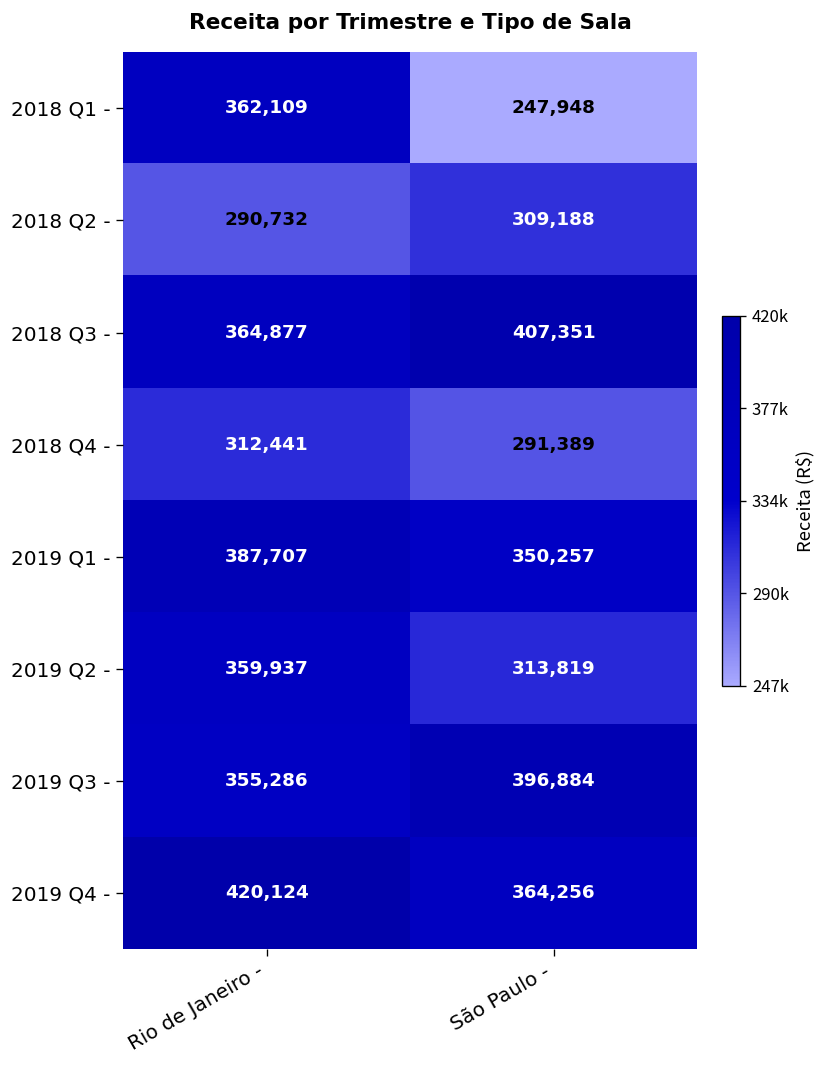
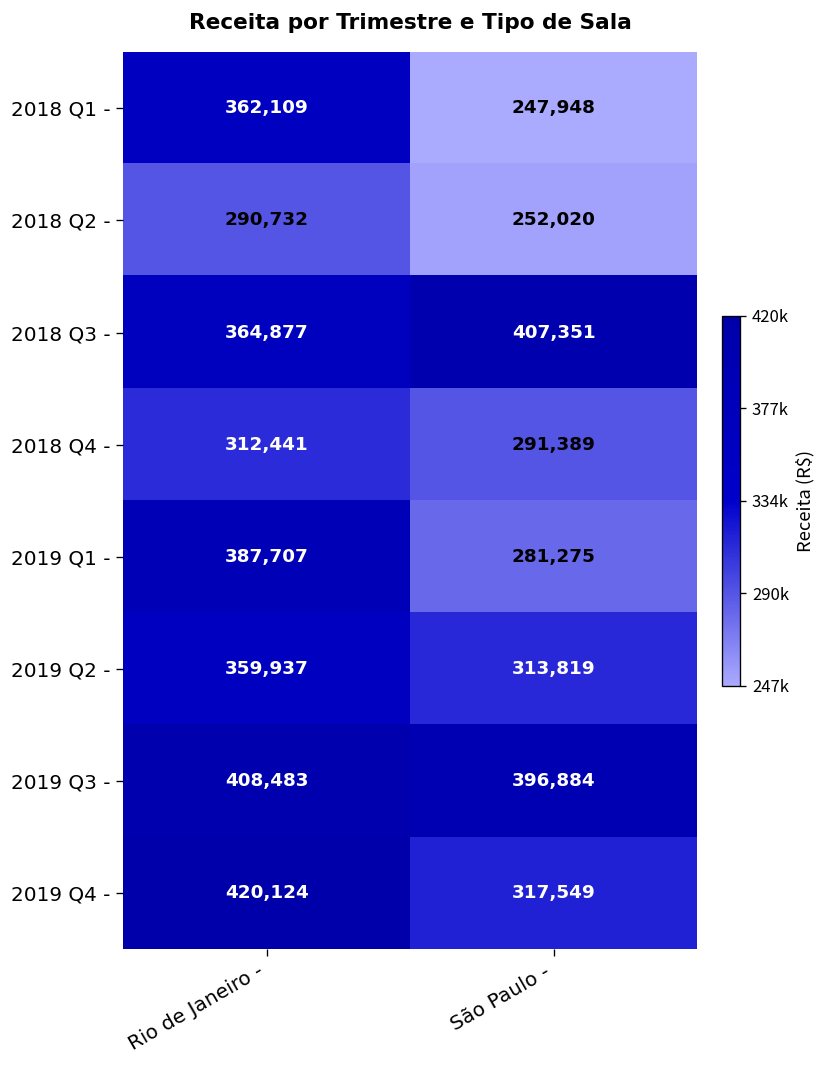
2018 Q2 -, São Paulo -: 309,188 -> 252,020
2019 Q1 -, São Paulo -: 350,257 -> 281,275
2019 Q3 -, Rio de Janeiro -: 355,286 -> 408,483
2019 Q4 -, São Paulo -: 364,256 -> 317,549
